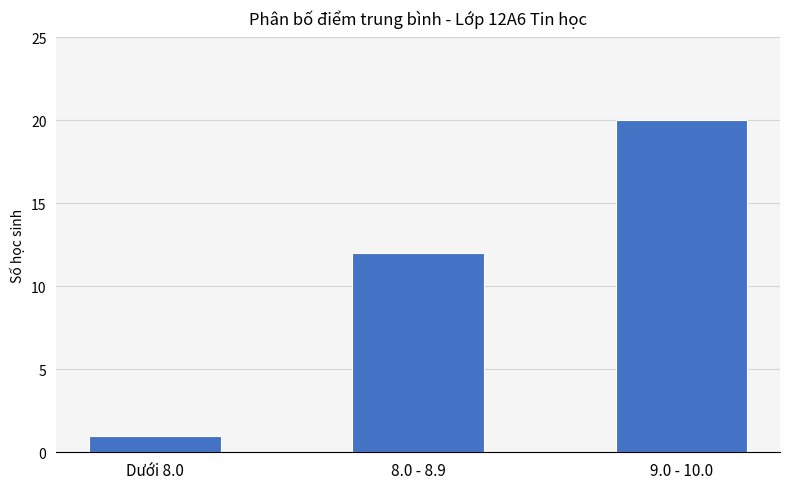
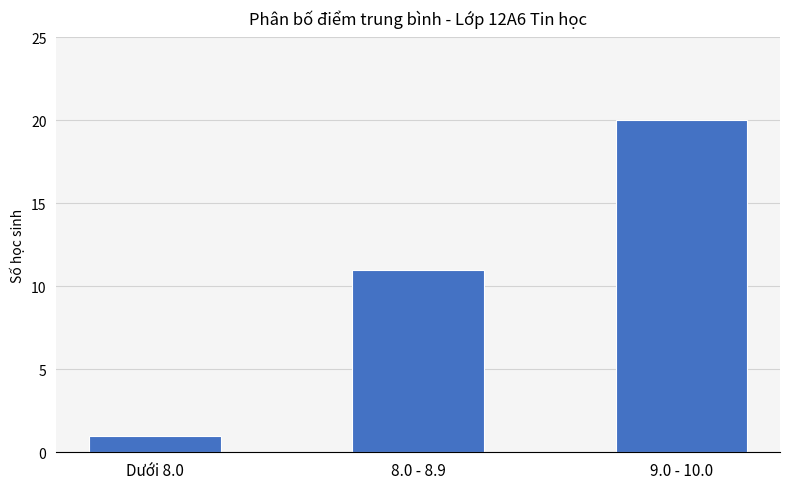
8.0 - 8.9: 12 -> 11
